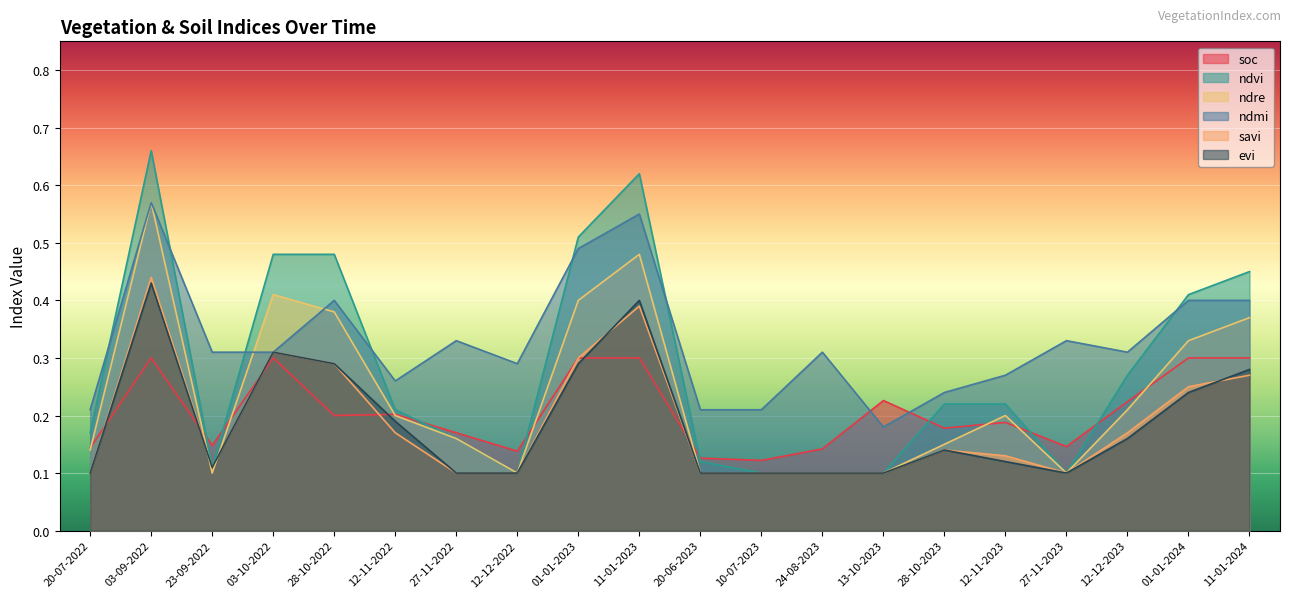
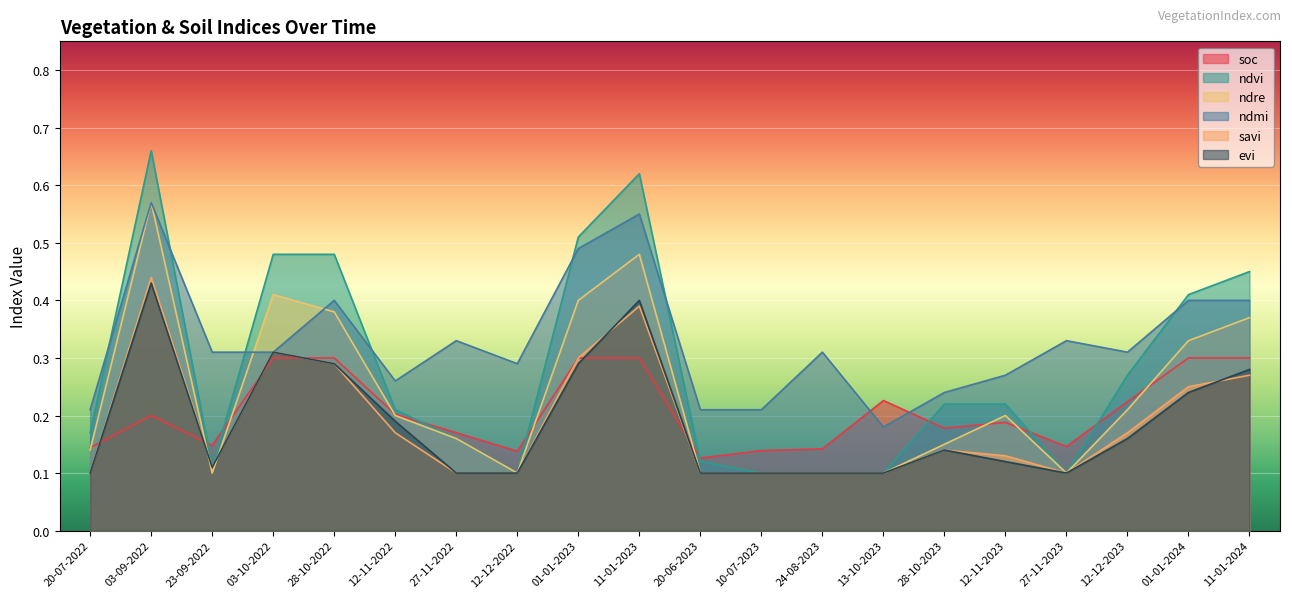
soc, 03-09-2022: 0.3 -> 0.2
soc, 28-10-2022: 0.2 -> 0.3
soc, 10-07-2023: 0.12 -> 0.14
